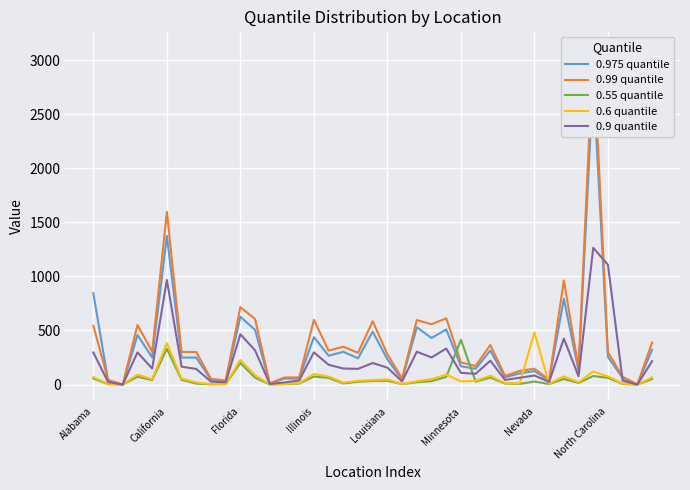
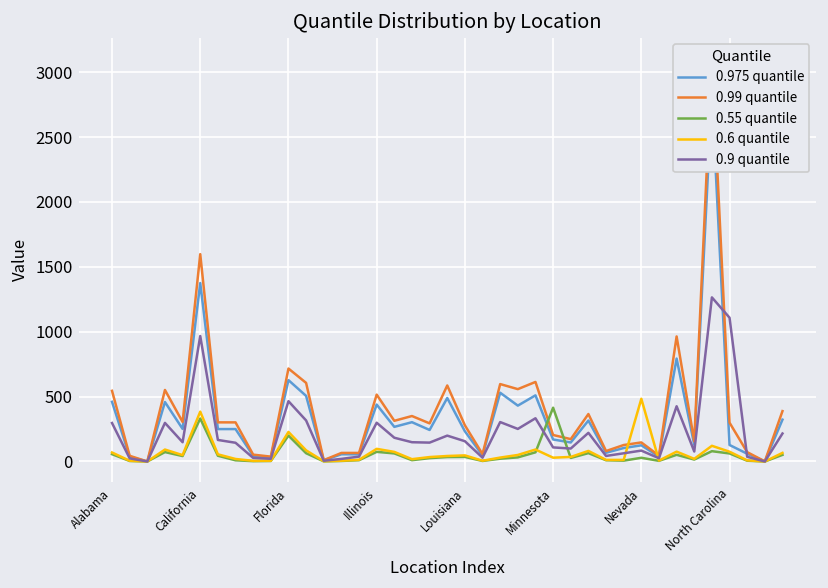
0.975 quantile, Alabama: 840 -> 460
0.99 quantile, Illinois: 600 -> 520
0.975 quantile, North Carolina: 260 -> 130
